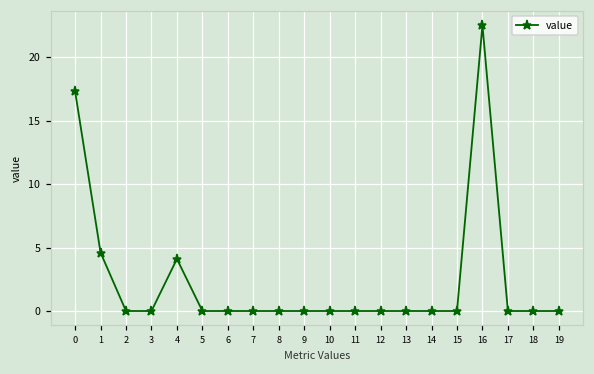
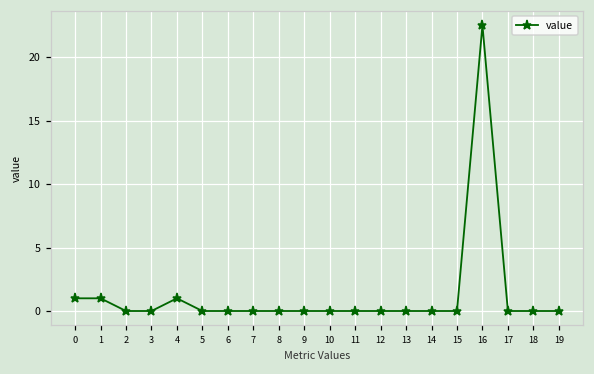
0: 17.3 -> 1.0
1: 4.6 -> 1.0
4: 4.1 -> 1.0
